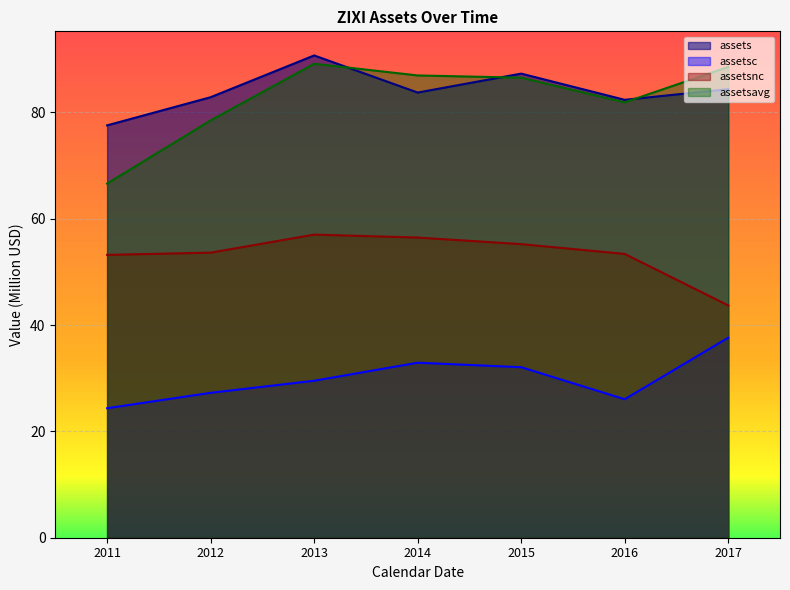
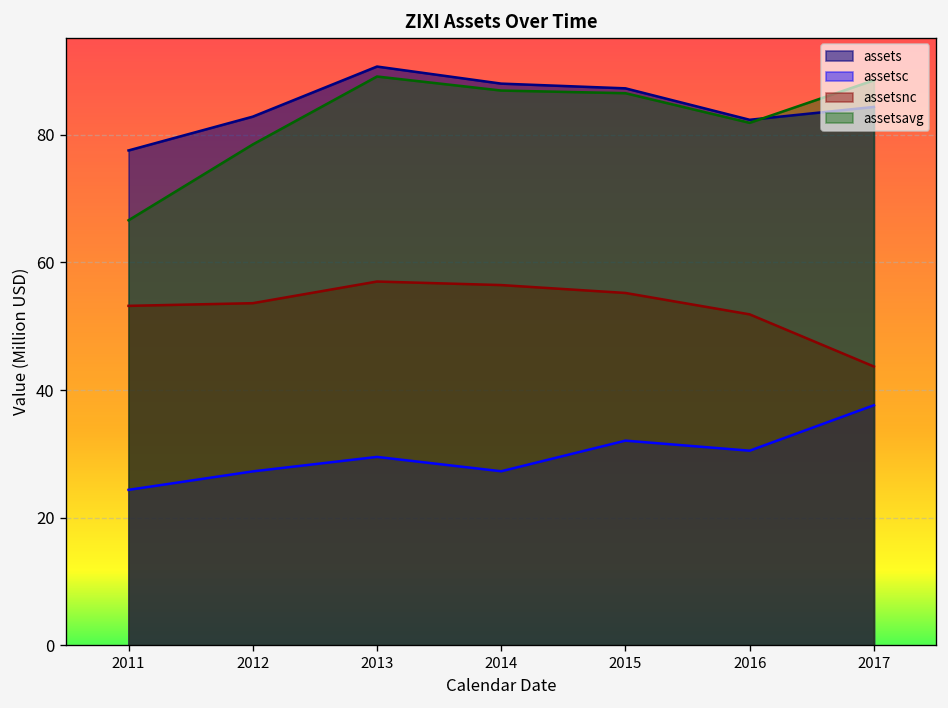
assets, 2014: 84 -> 88
assetsc, 2014: 33 -> 27
assetsc, 2016: 26 -> 30
assetsnc, 2016: 53 -> 52
